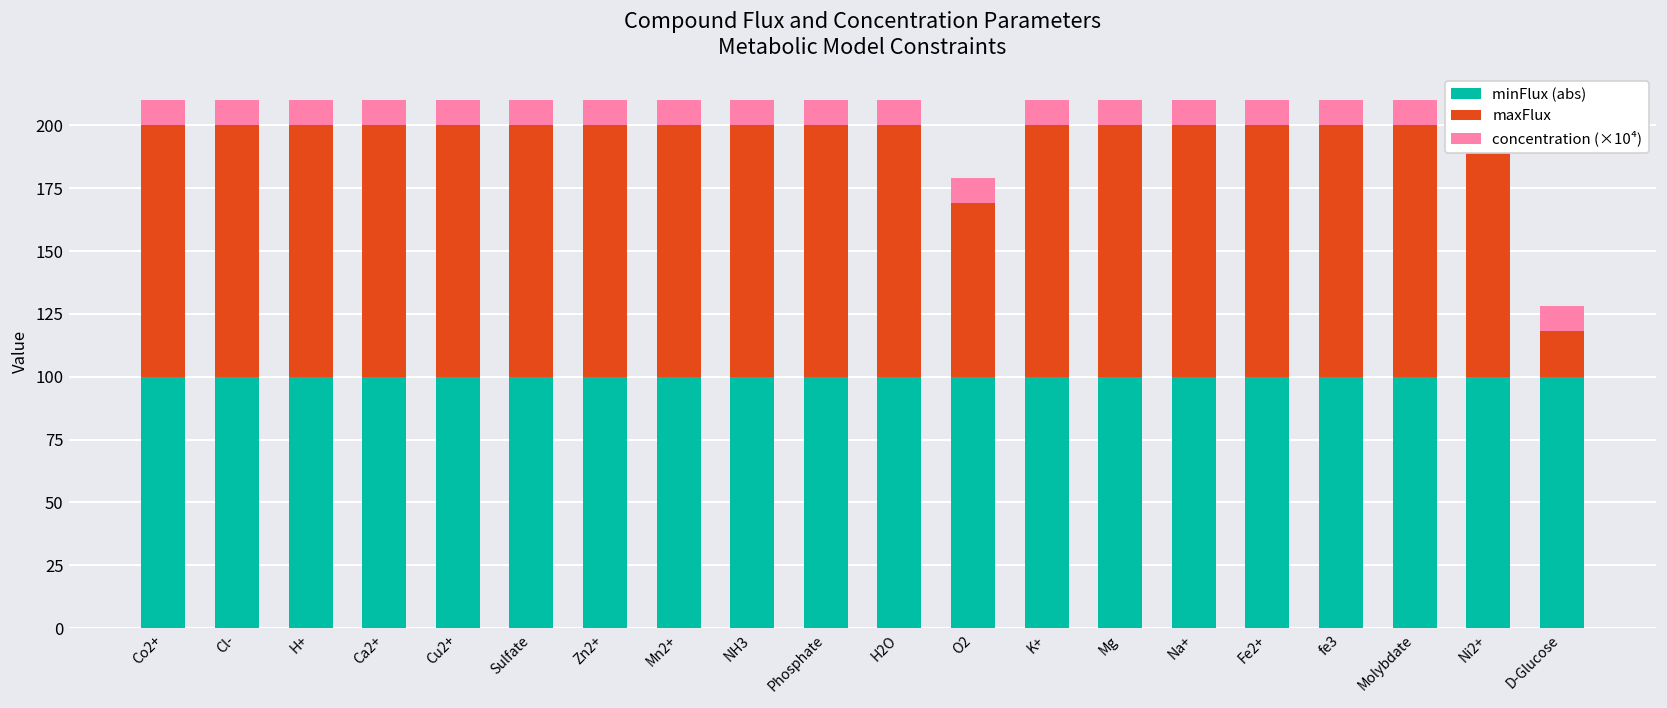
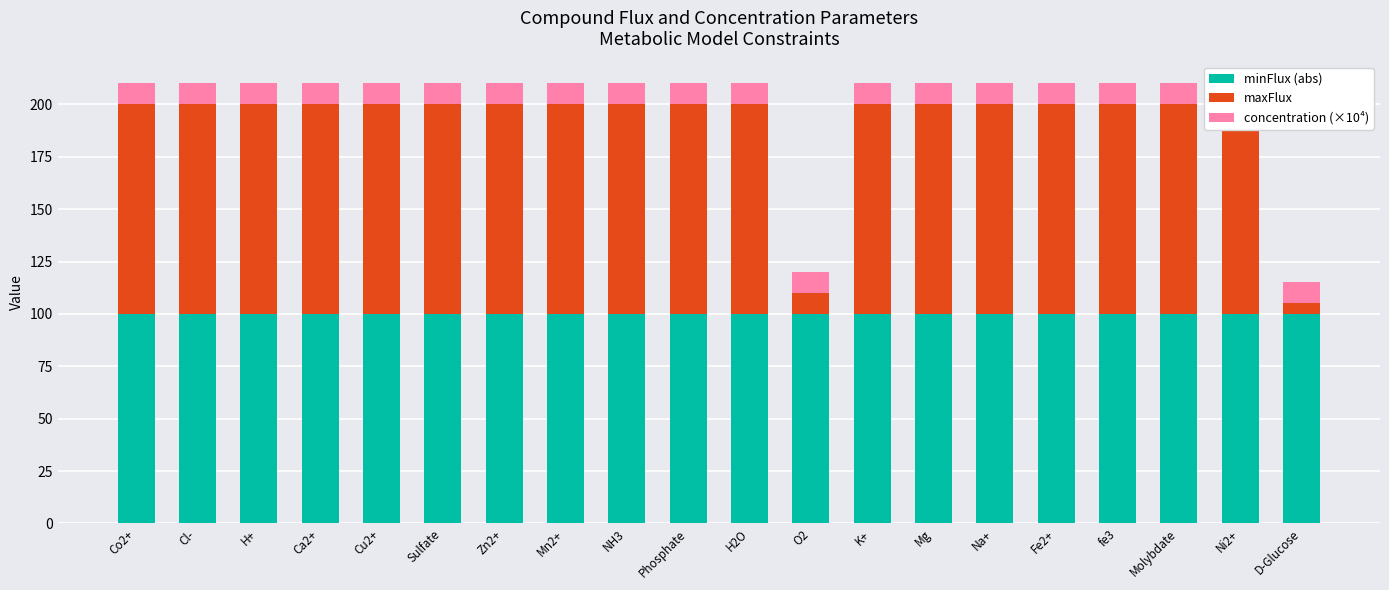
maxFlux, O2: 69 -> 10
maxFlux, D-Glucose: 18 -> 5
